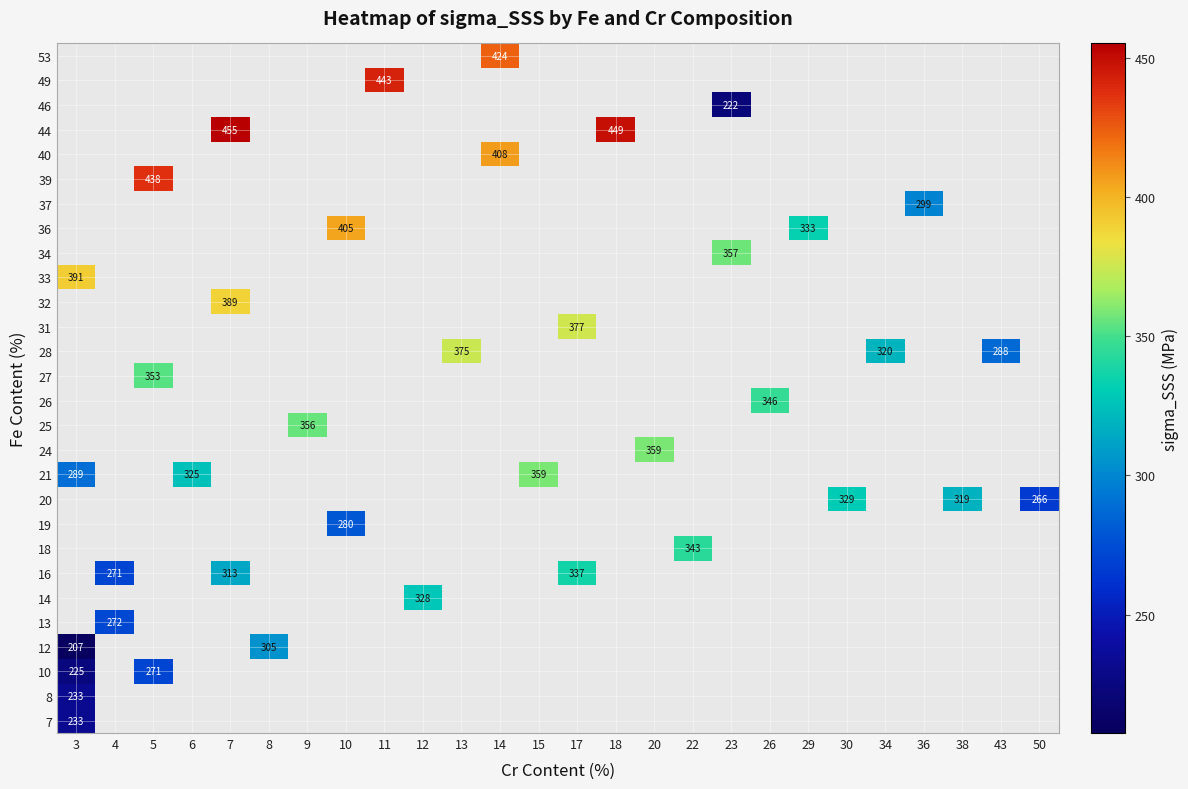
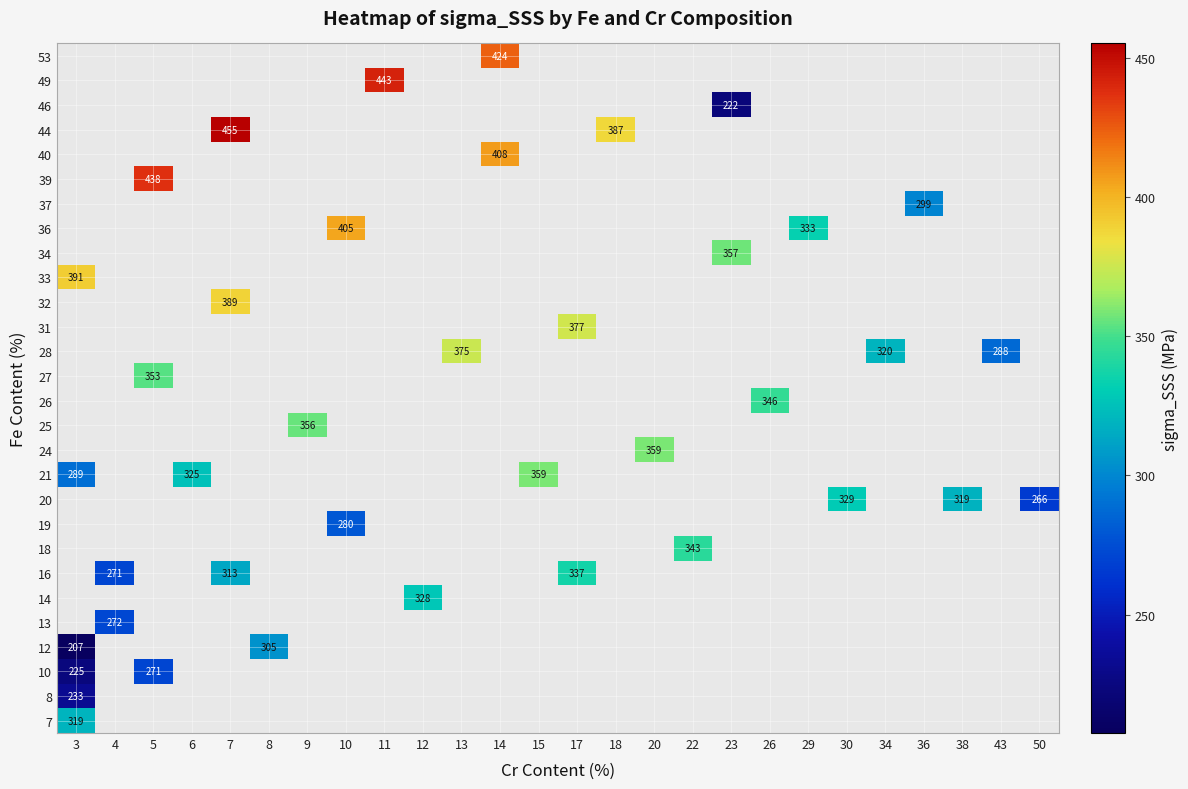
44, 18: 449 -> 387
7, 3: 233 -> 319
